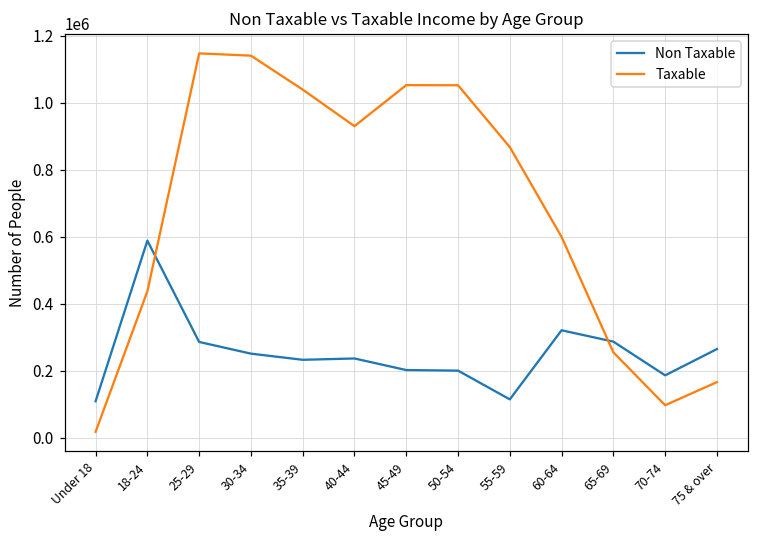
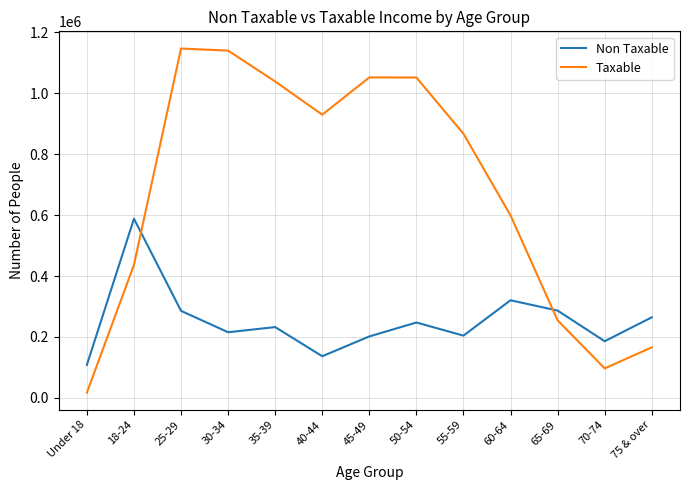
Non Taxable, 30-34: 250000 -> 220000
Non Taxable, 40-44: 240000 -> 140000
Non Taxable, 50-54: 200000 -> 250000
Non Taxable, 55-59: 110000 -> 200000
